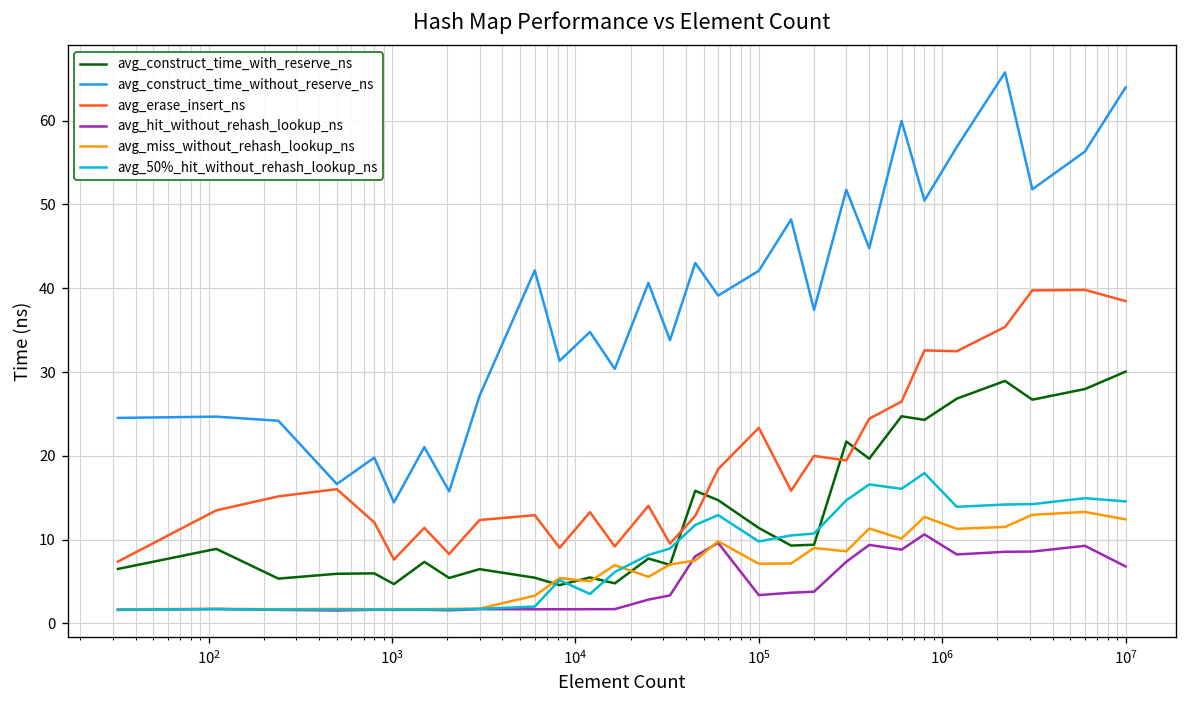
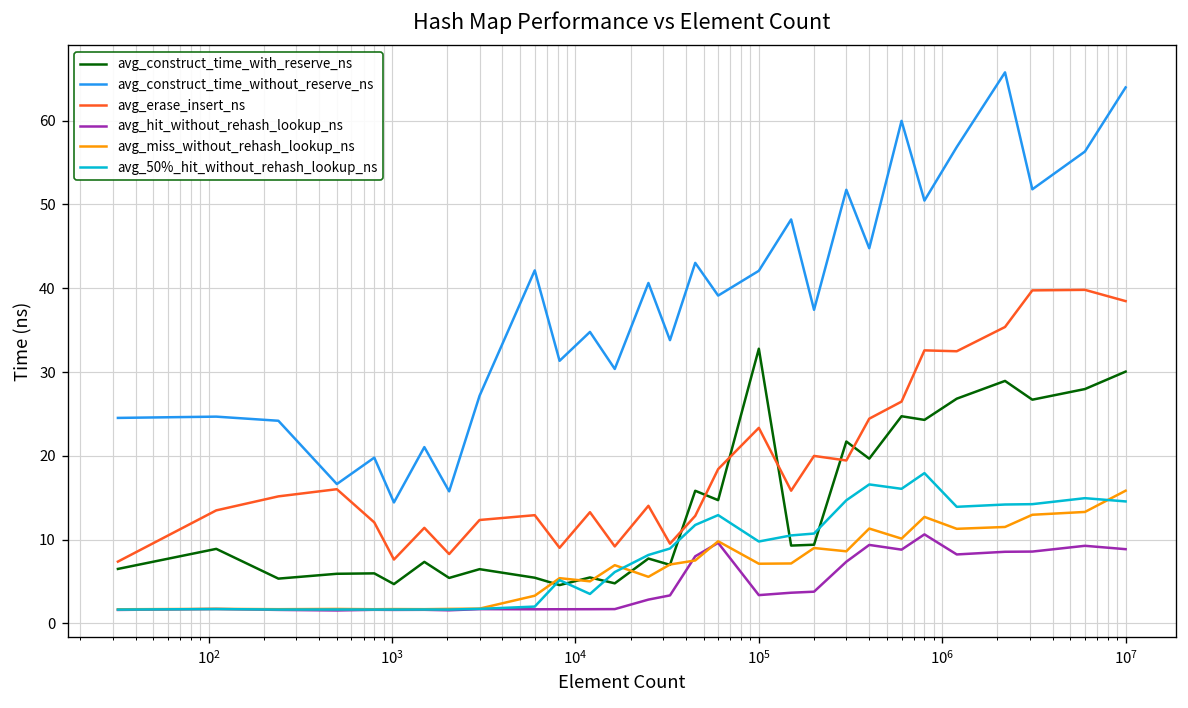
avg_construct_time_with_reserve_ns, 10^5: 11 -> 33
avg_hit_without_rehash_lookup_ns, 10^7: 7 -> 9
avg_miss_without_rehash_lookup_ns, 10^7: 12 -> 16
